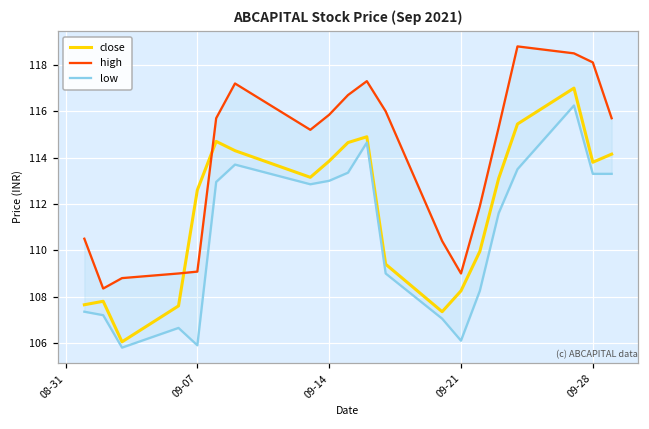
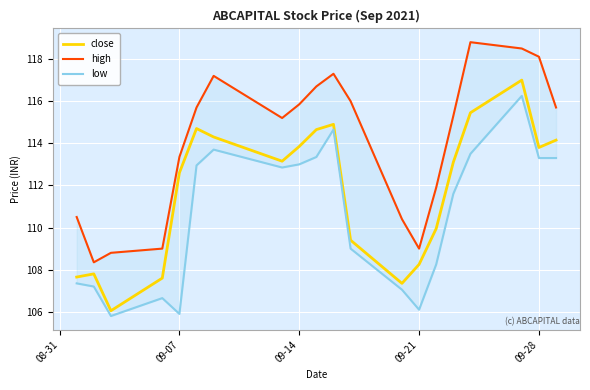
high, 09-07: 109.1 -> 113.4
